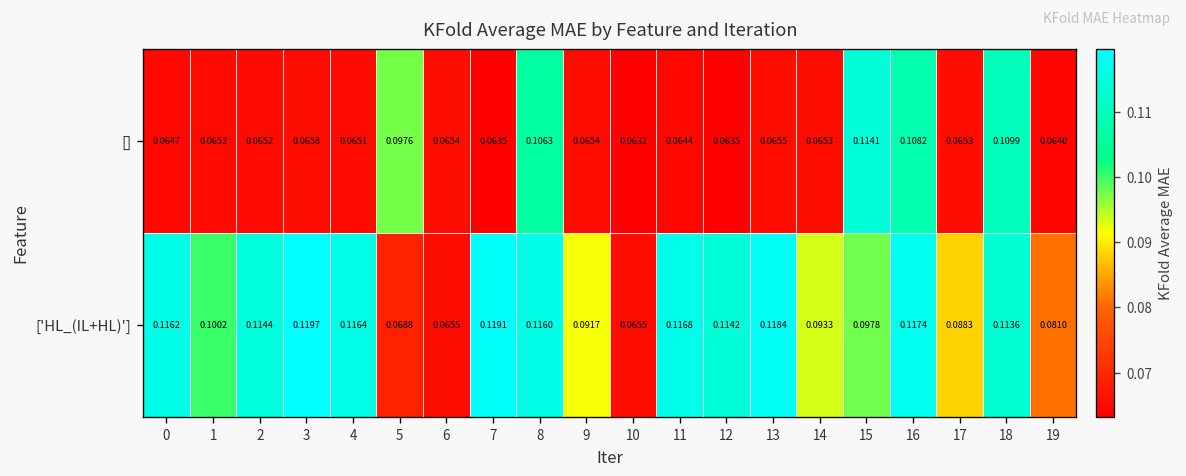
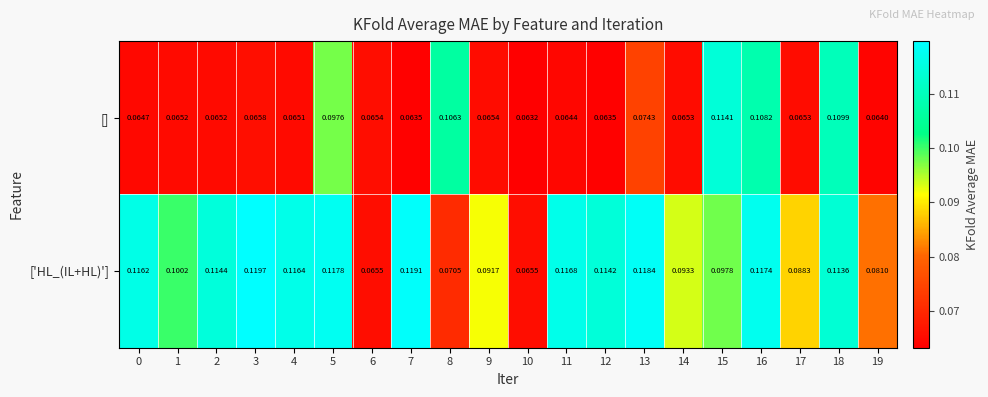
[], 13: 0.0655 -> 0.0743
['HL_(IL+HL)'], 5: 0.0688 -> 0.1178
['HL_(IL+HL)'], 8: 0.1160 -> 0.0705
